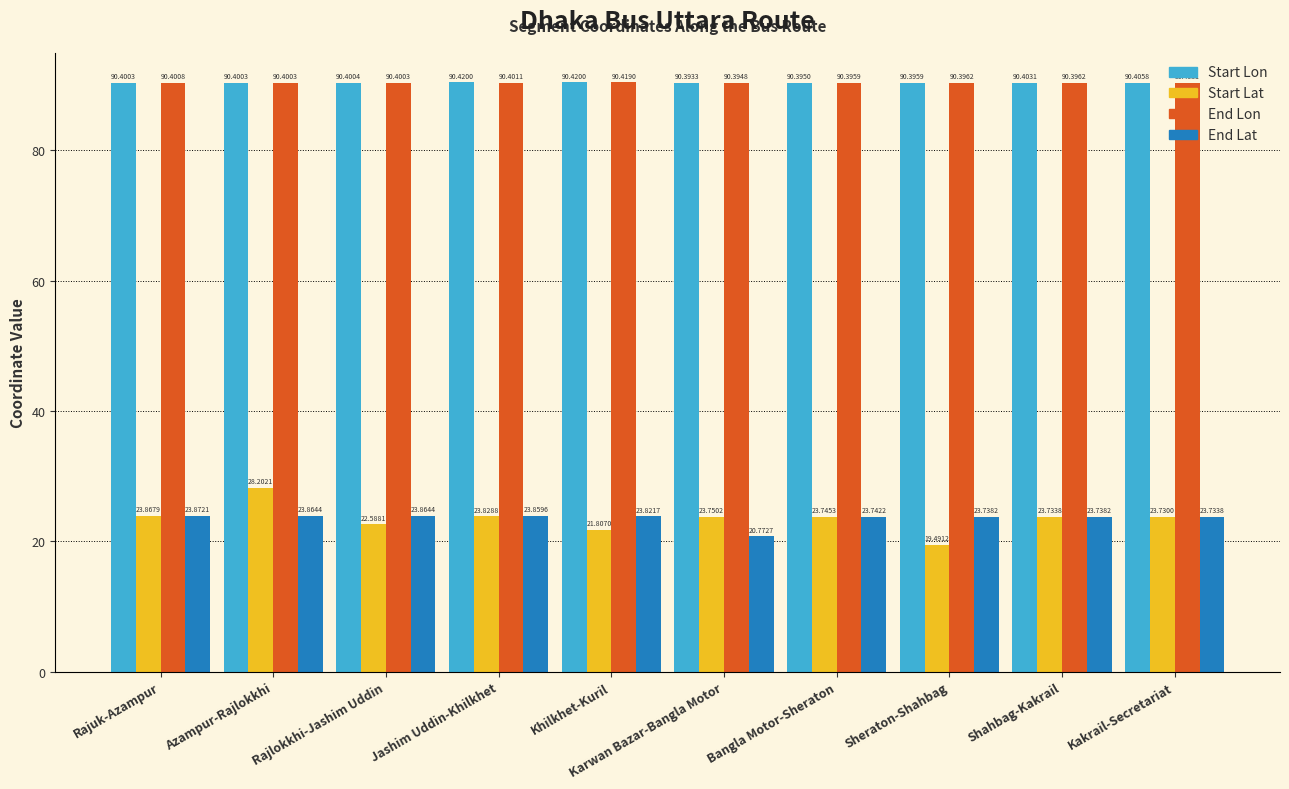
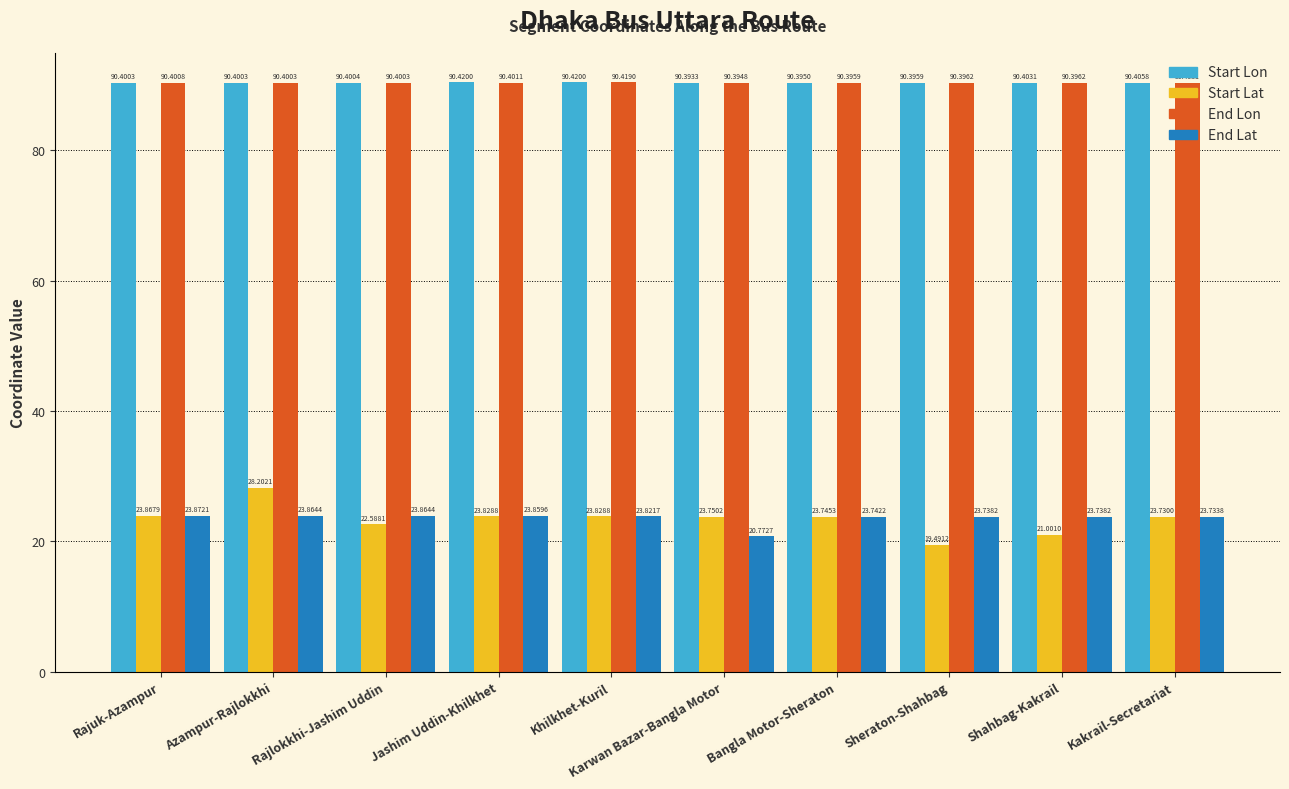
Start Lat, Khilkhet-Kuril: 21.8070 -> 23.8288
Start Lat, Shahbag-Kakrail: 23.7338 -> 21.0010
